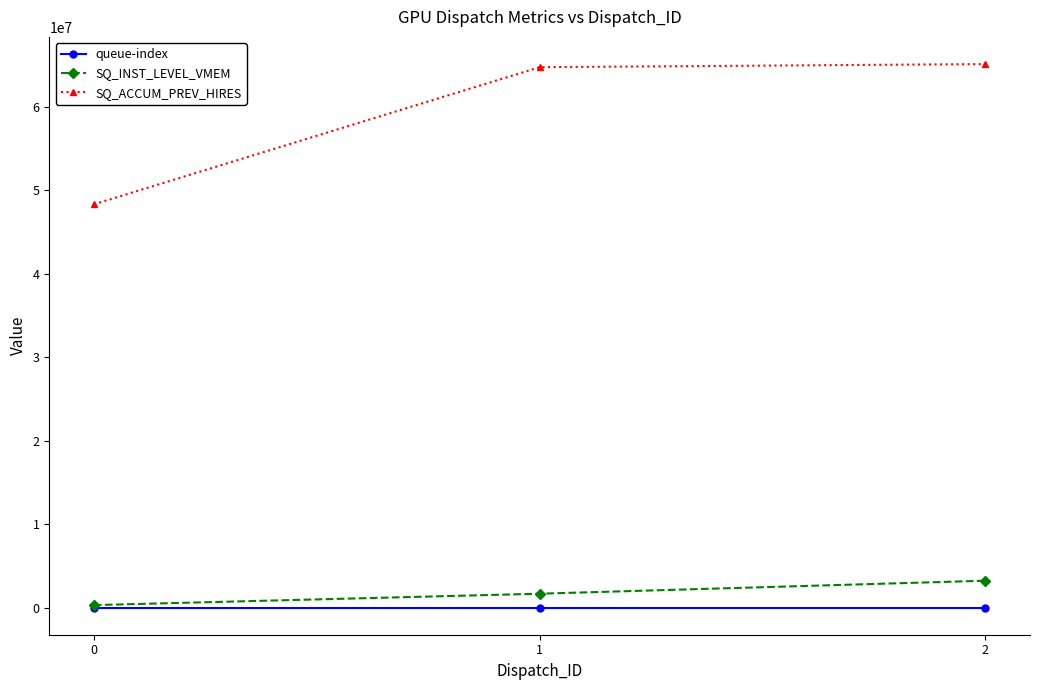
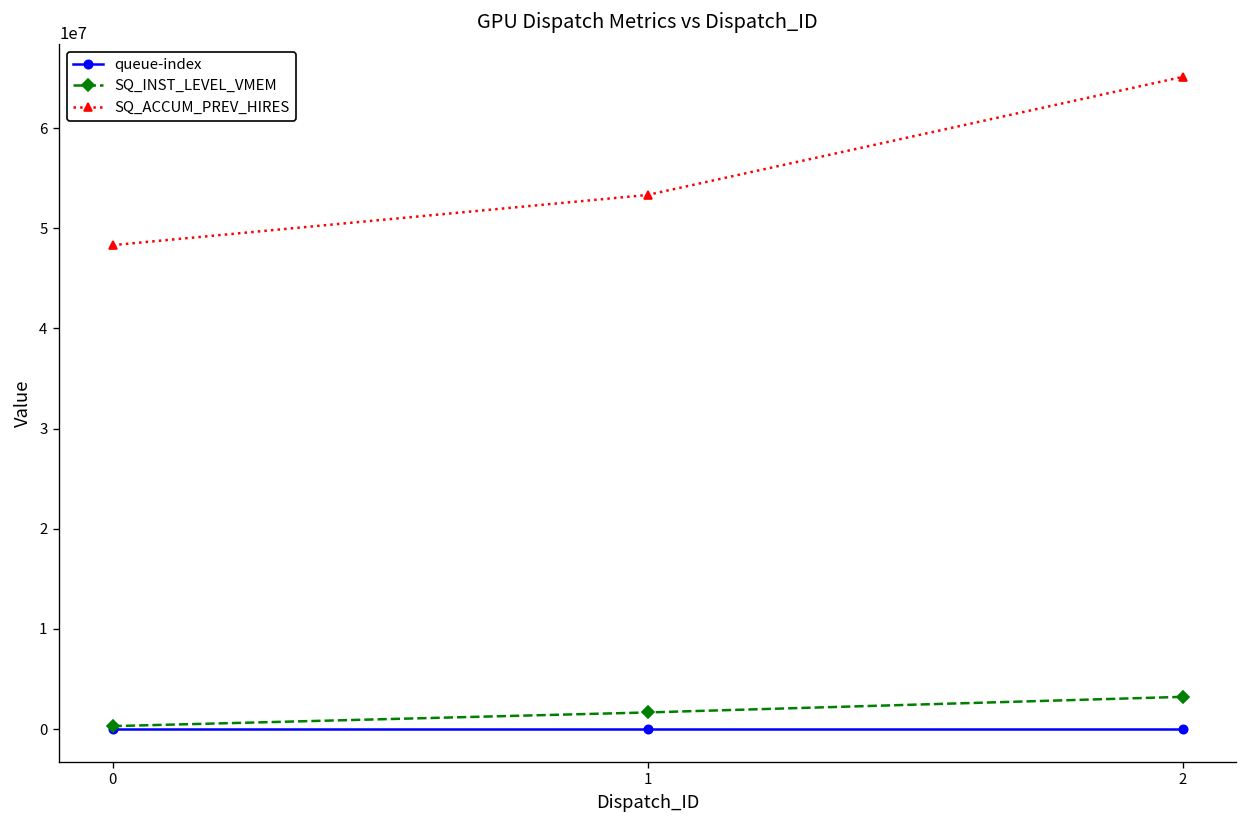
SQ_ACCUM_PREV_HIRES, 1: 65000000 -> 53000000
